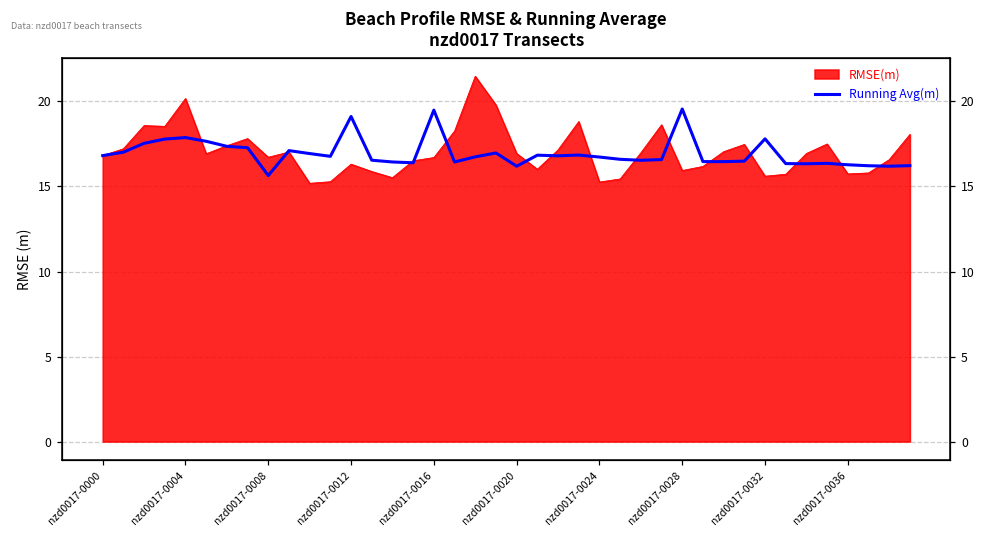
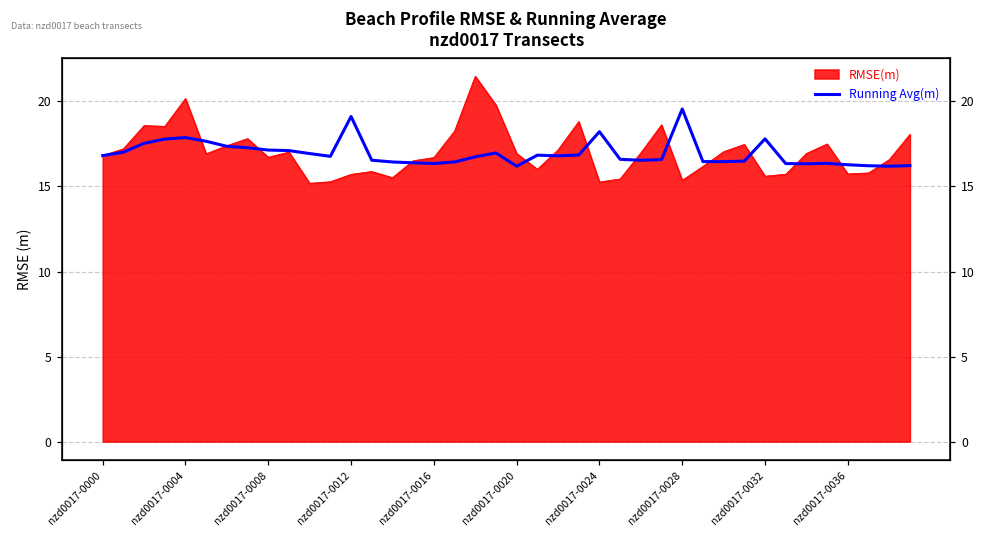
Running Avg(m), nzd0017-0008: 15.6 -> 17.1
RMSE(m), nzd0017-0012: 16.3 -> 15.7
Running Avg(m), nzd0017-0016: 19.5 -> 16.4
Running Avg(m), nzd0017-0024: 16.7 -> 18.2
RMSE(m), nzd0017-0028: 15.9 -> 15.4
